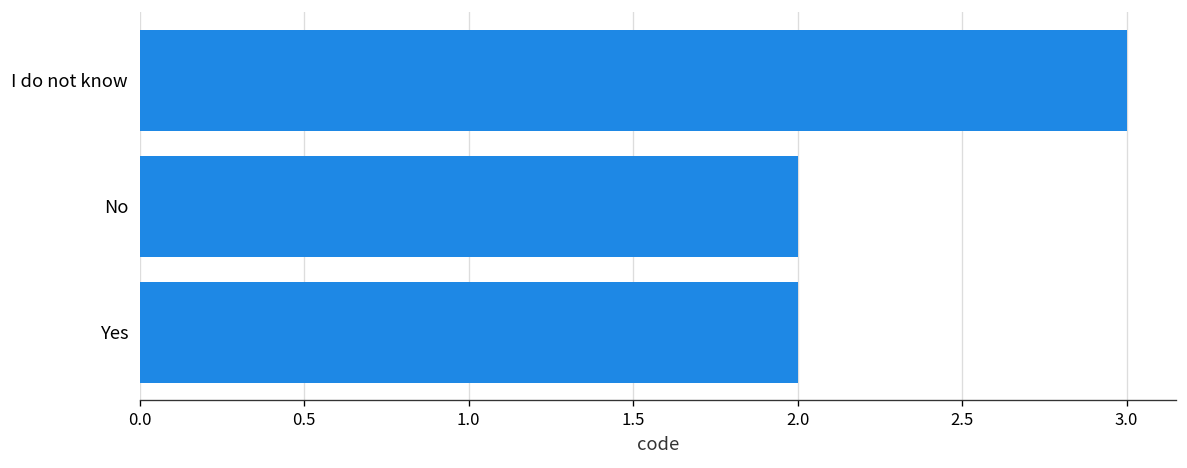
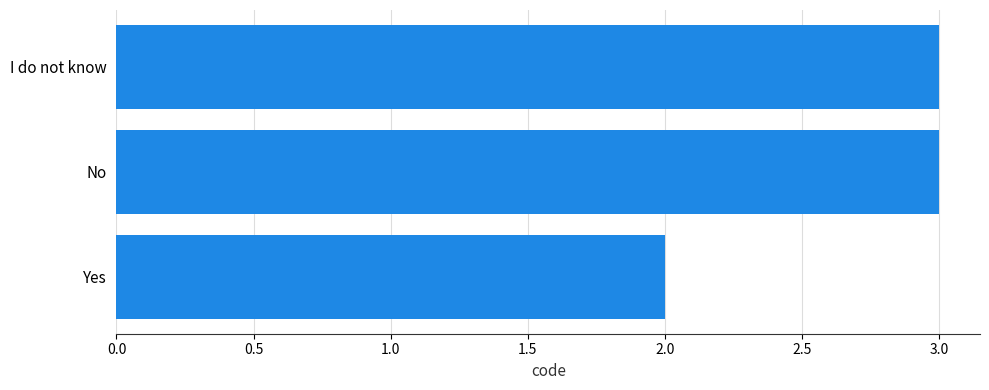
No: 2 -> 3
